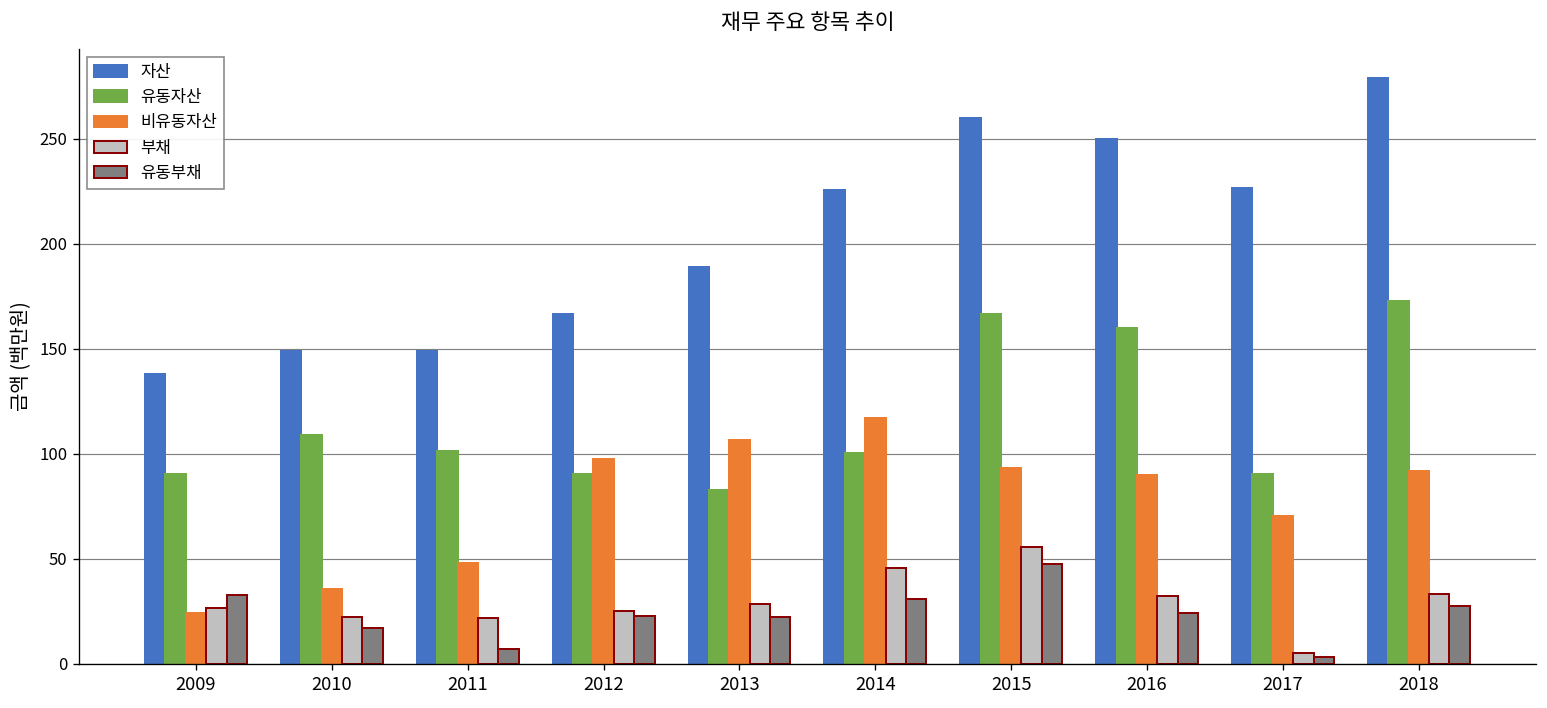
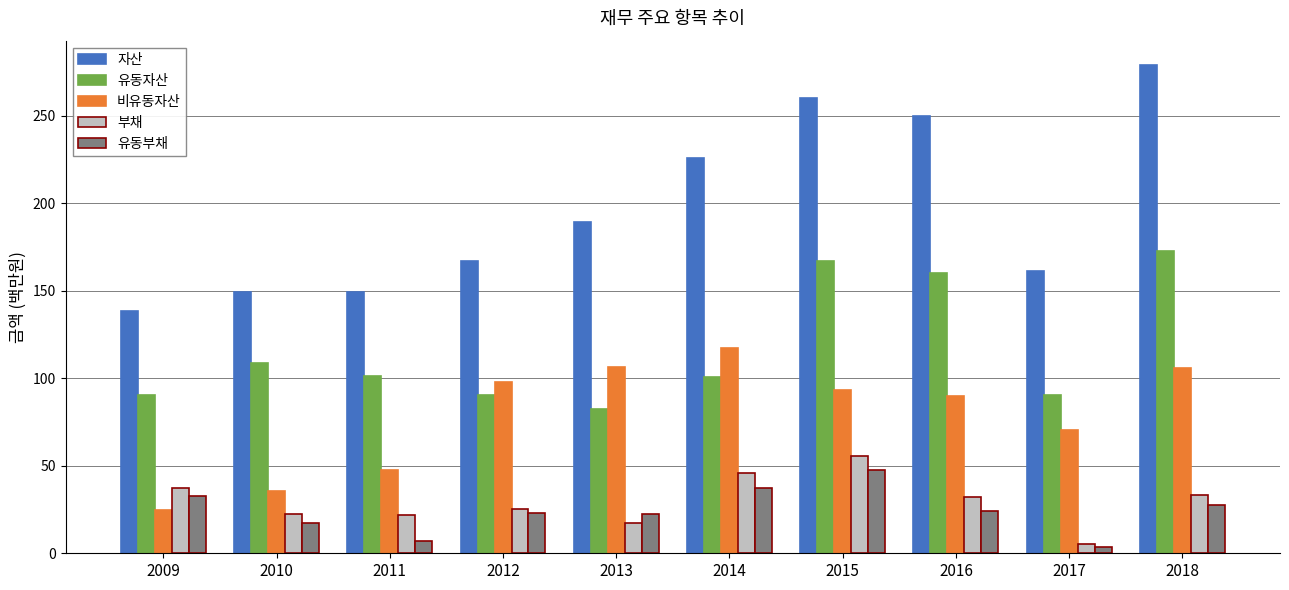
부채, 2009: 27 -> 38
부채, 2013: 28 -> 17
유동부채, 2014: 31 -> 38
자산, 2017: 227 -> 161
비유동자산, 2018: 92 -> 106
